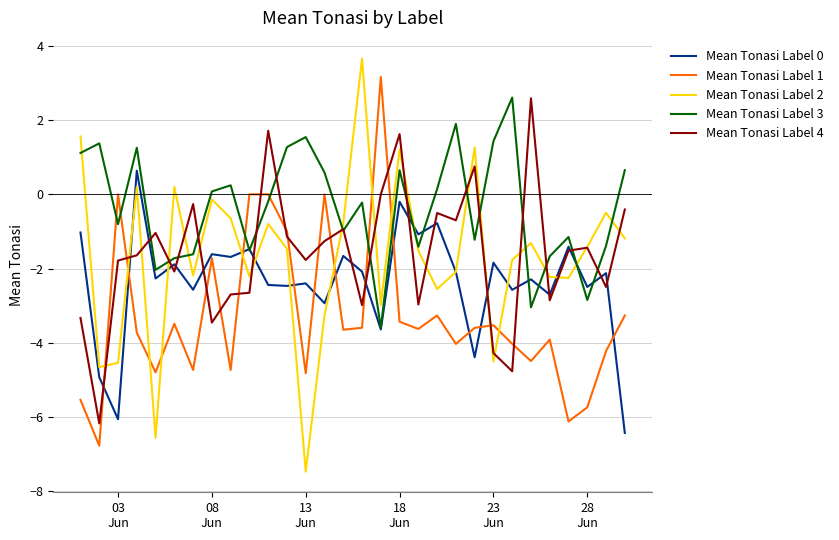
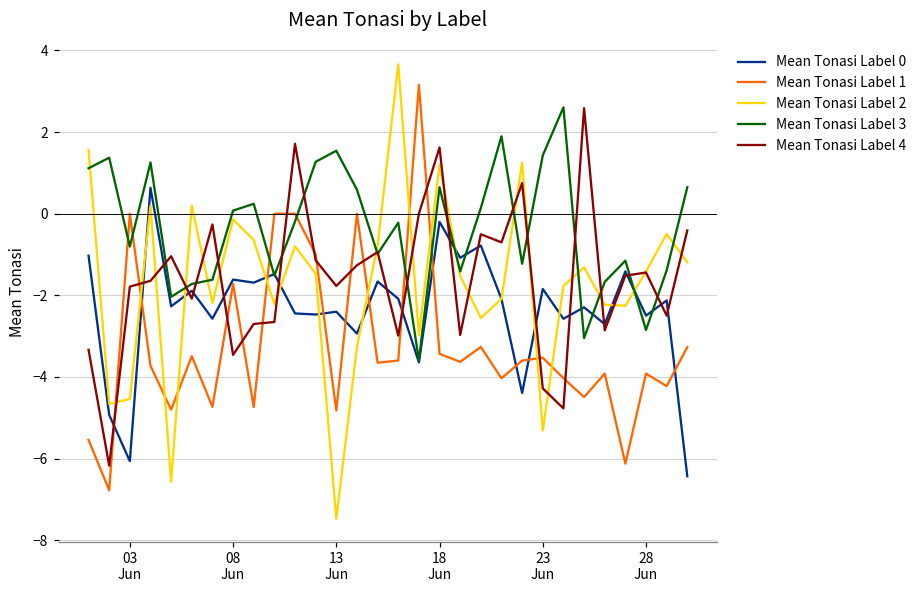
Mean Tonasi Label 2, 23 Jun: -4.5 -> -5.3
Mean Tonasi Label 1, 28 Jun: -5.7 -> -3.9
